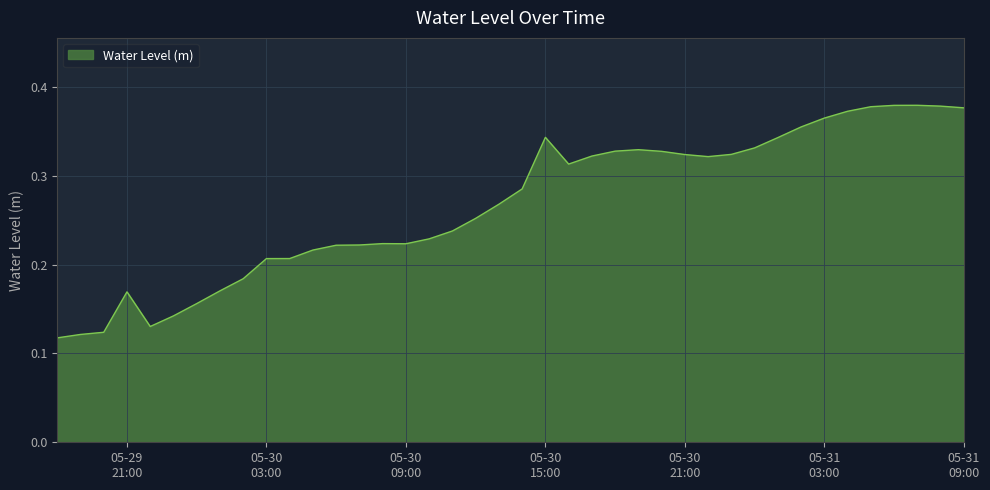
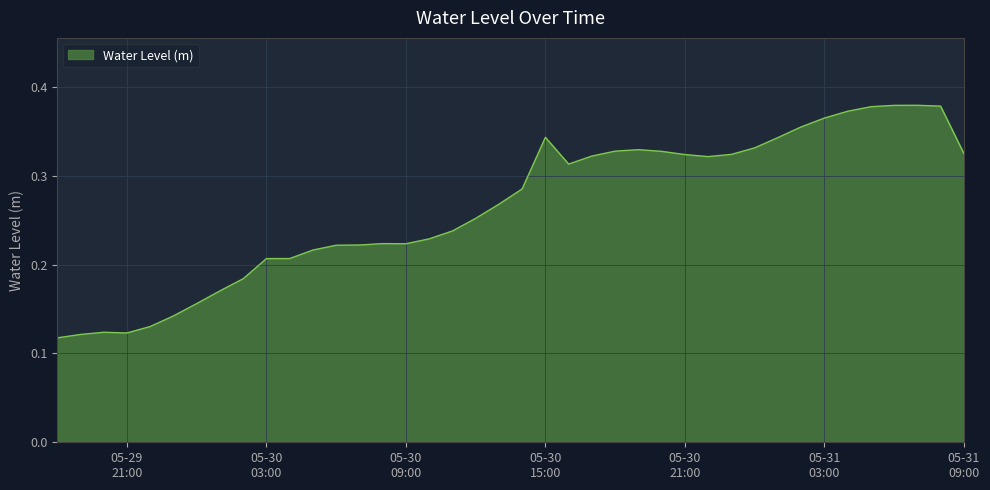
05-29 21:00: 0.17 -> 0.12
05-31 09:00: 0.38 -> 0.33
